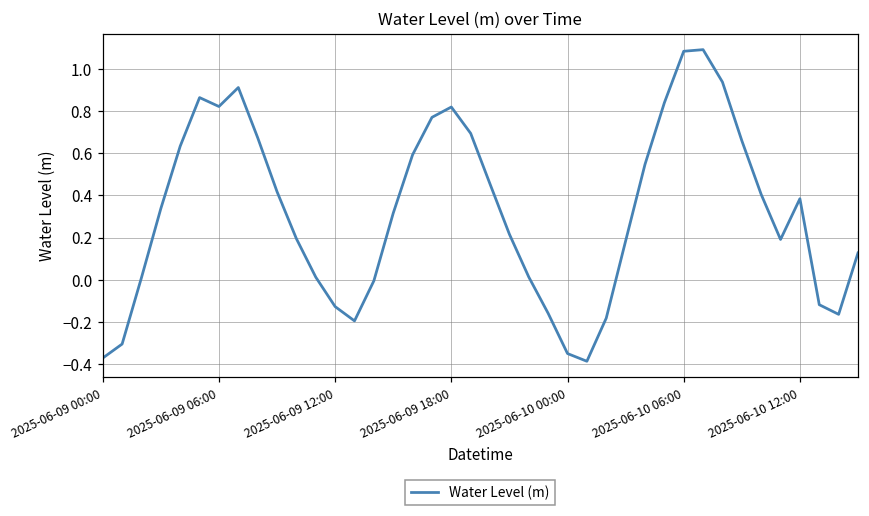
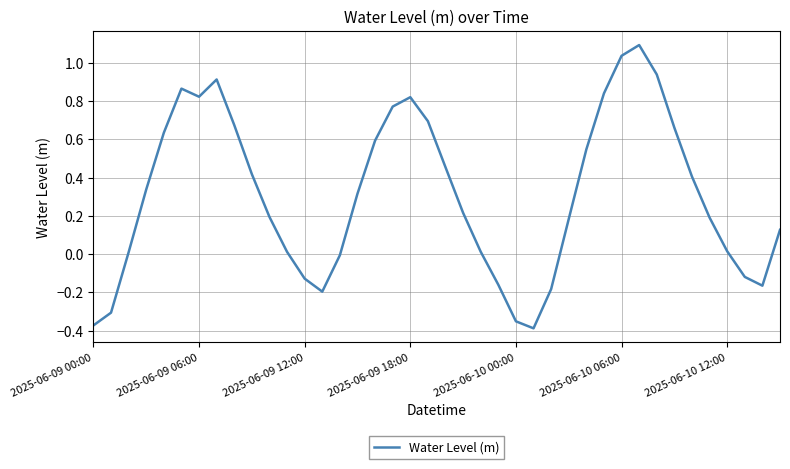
2025-06-10 06:00: 1.08 -> 1.04
2025-06-10 12:00: 0.38 -> 0.02
